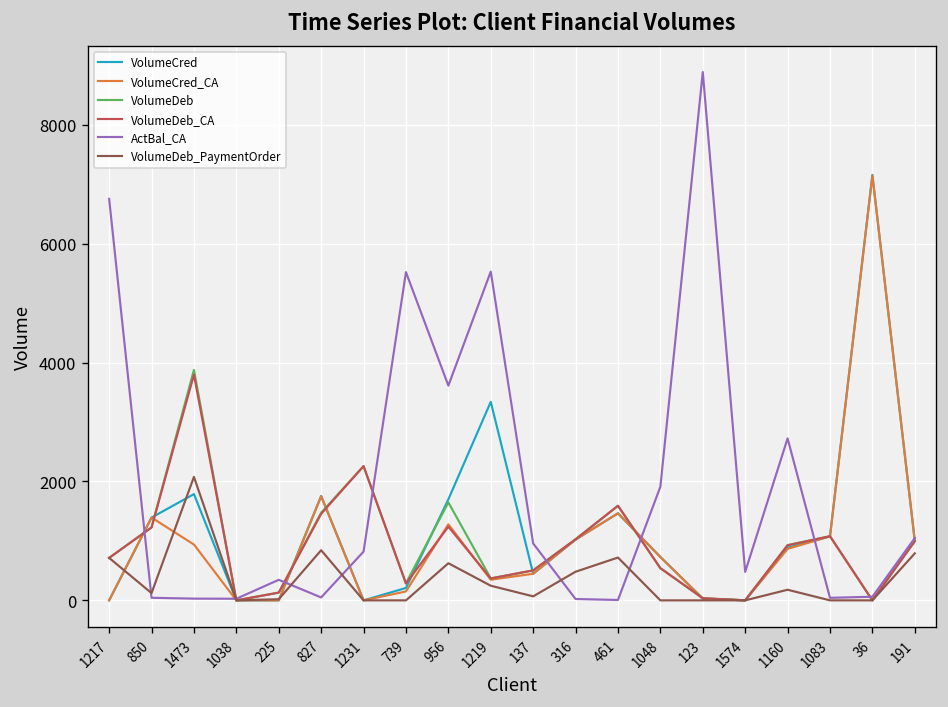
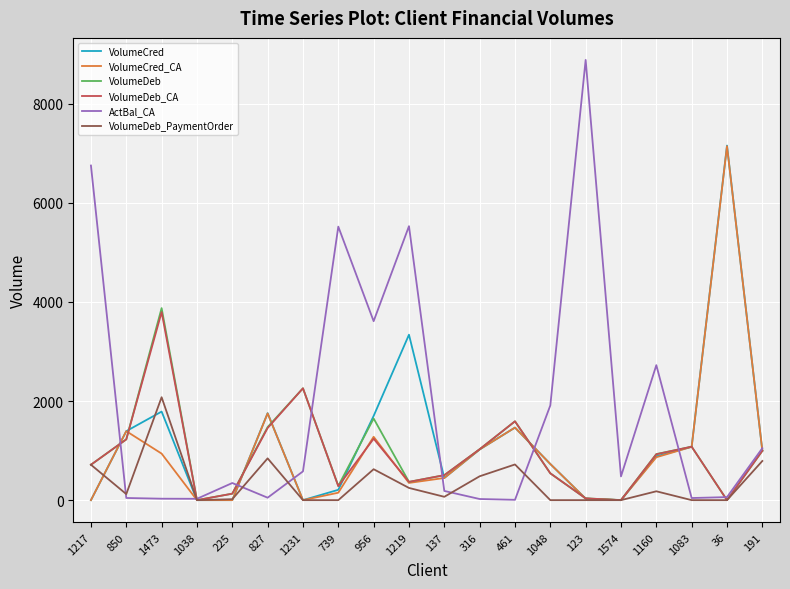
ActBal_CA, 1231: 800 -> 600
ActBal_CA, 137: 1000 -> 200
